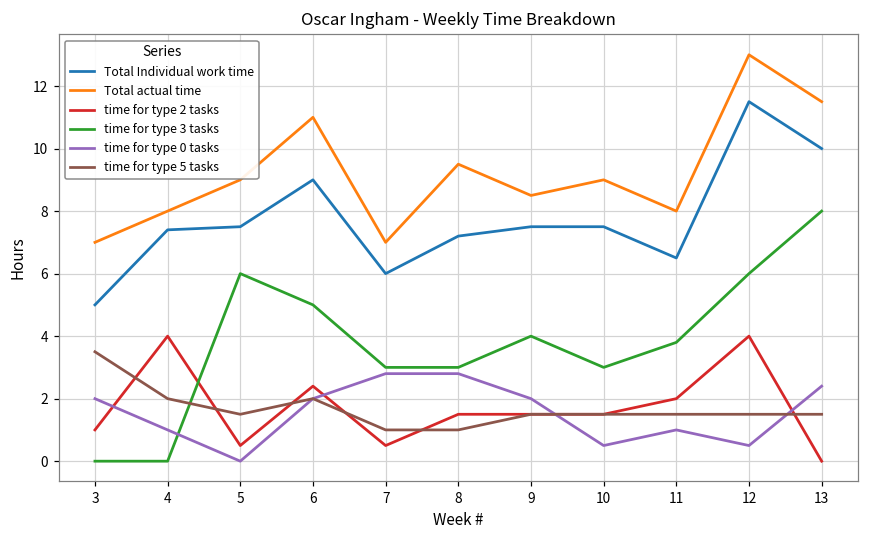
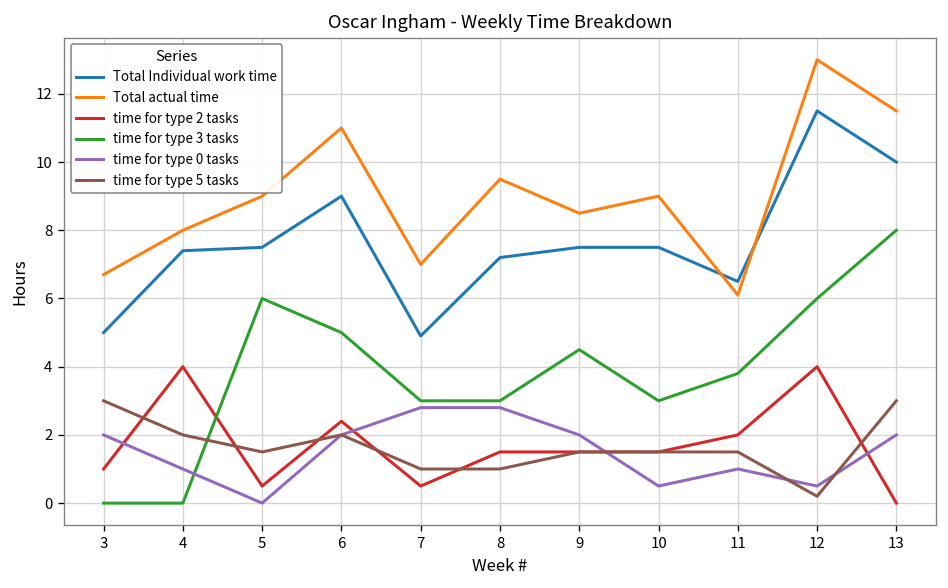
Total actual time, 3: 7.0 -> 6.7
time for type 5 tasks, 3: 3.5 -> 3.0
Total Individual work time, 7: 6.0 -> 4.9
time for type 3 tasks, 9: 4.0 -> 4.5
Total actual time, 11: 8.0 -> 6.1
time for type 5 tasks, 12: 1.5 -> 0.2
time for type 0 tasks, 13: 2.4 -> 2.0
time for type 5 tasks, 13: 1.5 -> 3.0
